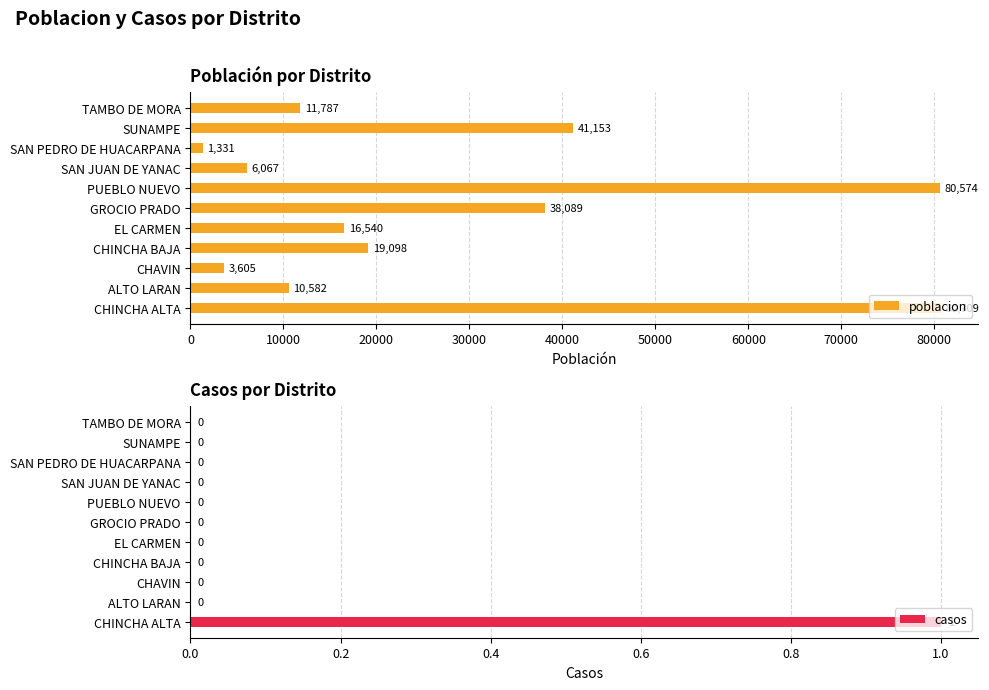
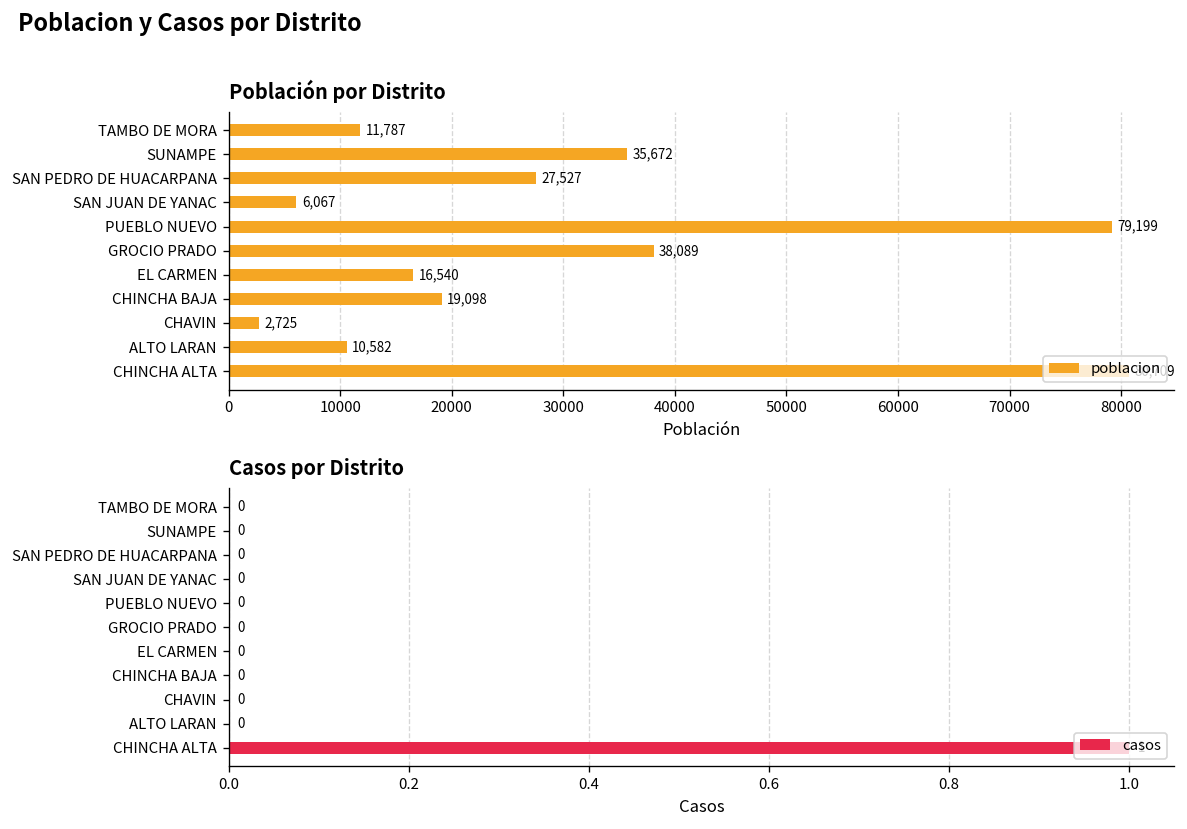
Población por Distrito, SUNAMPE: 41,153 -> 35,672
Población por Distrito, SAN PEDRO DE HUACARPANA: 1,331 -> 27,527
Población por Distrito, PUEBLO NUEVO: 80,574 -> 79,199
Población por Distrito, CHAVIN: 3,605 -> 2,725
